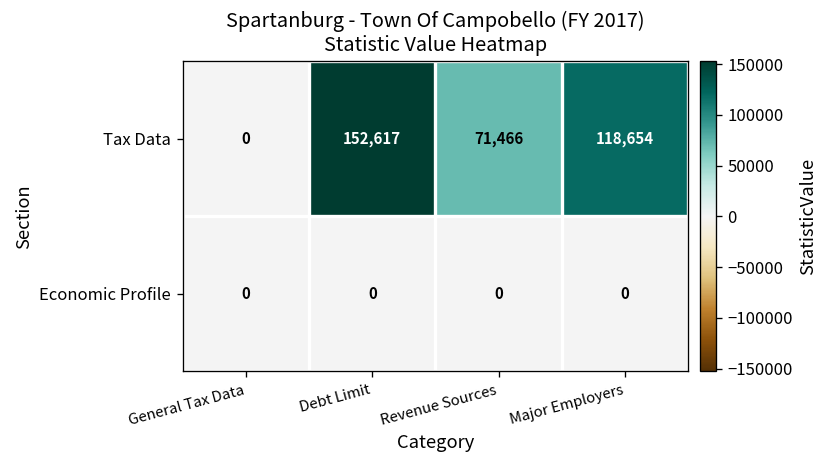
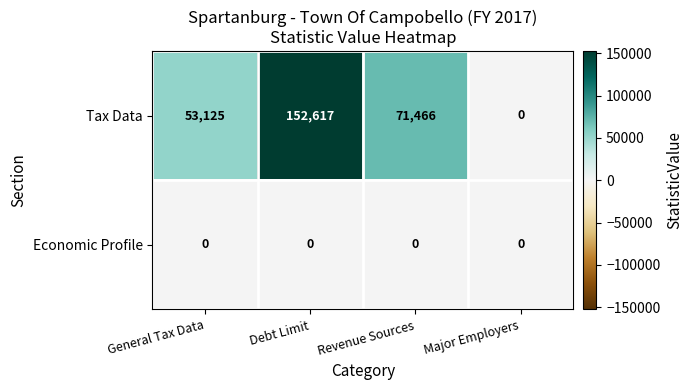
Tax Data, General Tax Data: 0 -> 53,125
Tax Data, Major Employers: 118,654 -> 0
